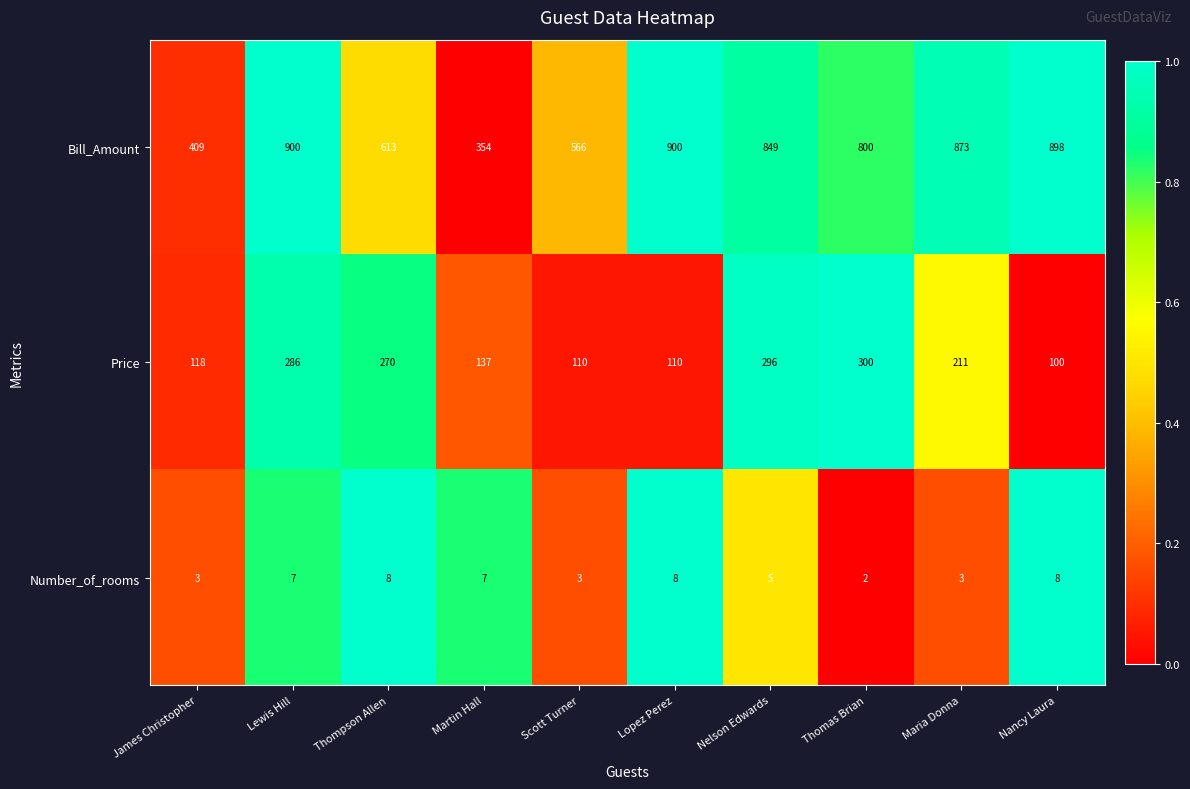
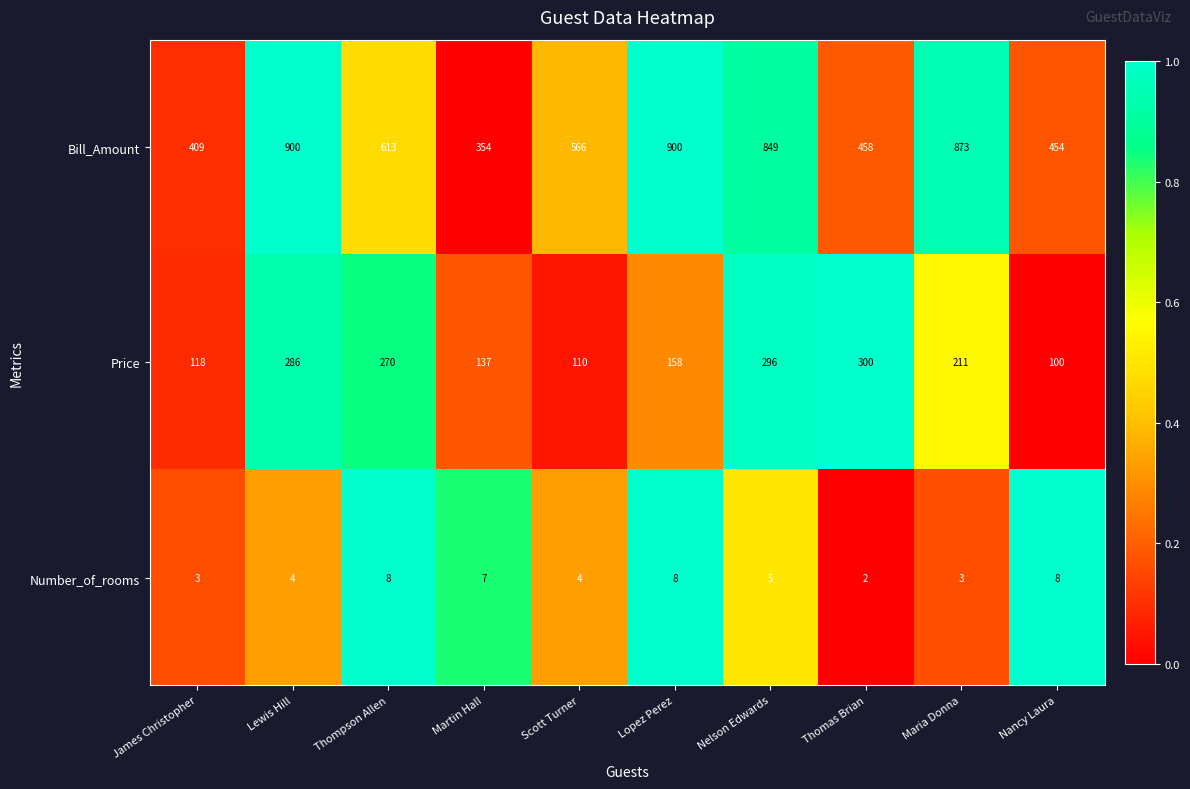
Bill_Amount, Thomas Brian: 800 -> 458
Bill_Amount, Nancy Laura: 898 -> 454
Price, Lopez Perez: 110 -> 158
Number_of_rooms, Lewis Hill: 7 -> 4
Number_of_rooms, Scott Turner: 3 -> 4
